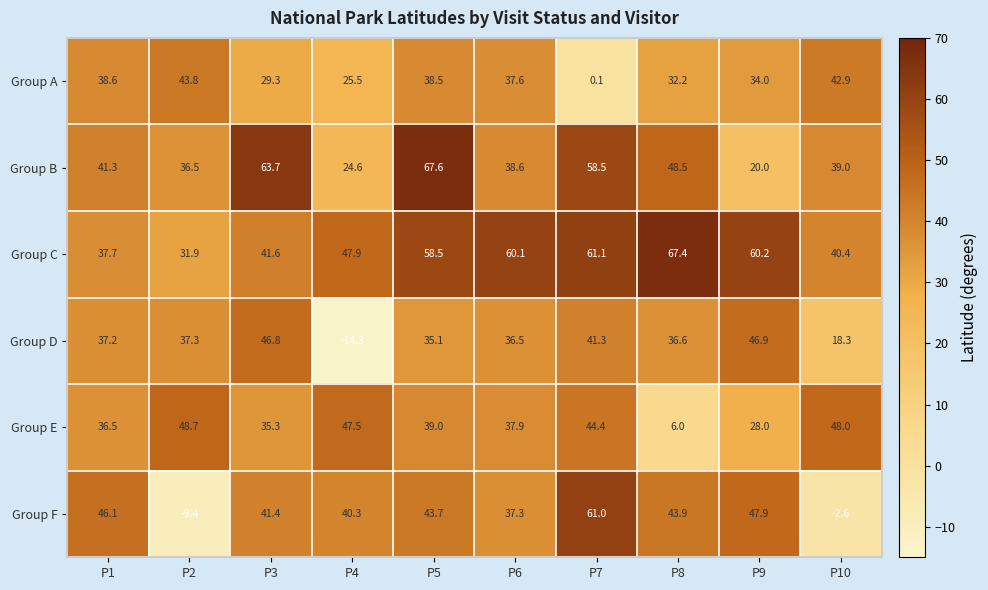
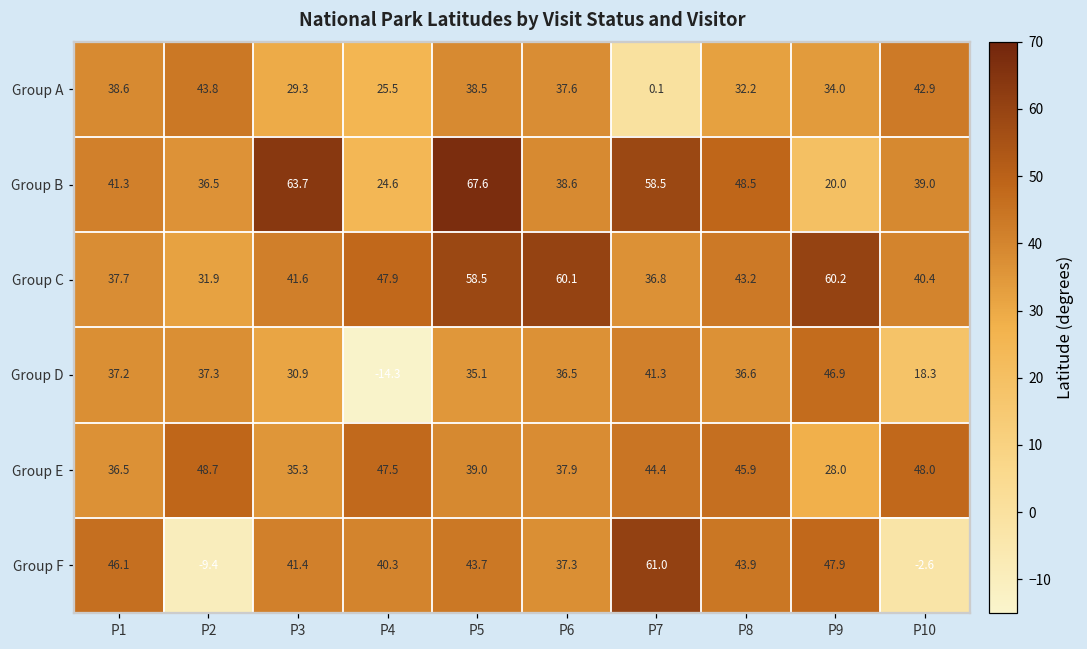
Group C, P7: 61.1 -> 36.8
Group C, P8: 67.4 -> 43.2
Group D, P3: 46.8 -> 30.9
Group E, P8: 6.0 -> 45.9
